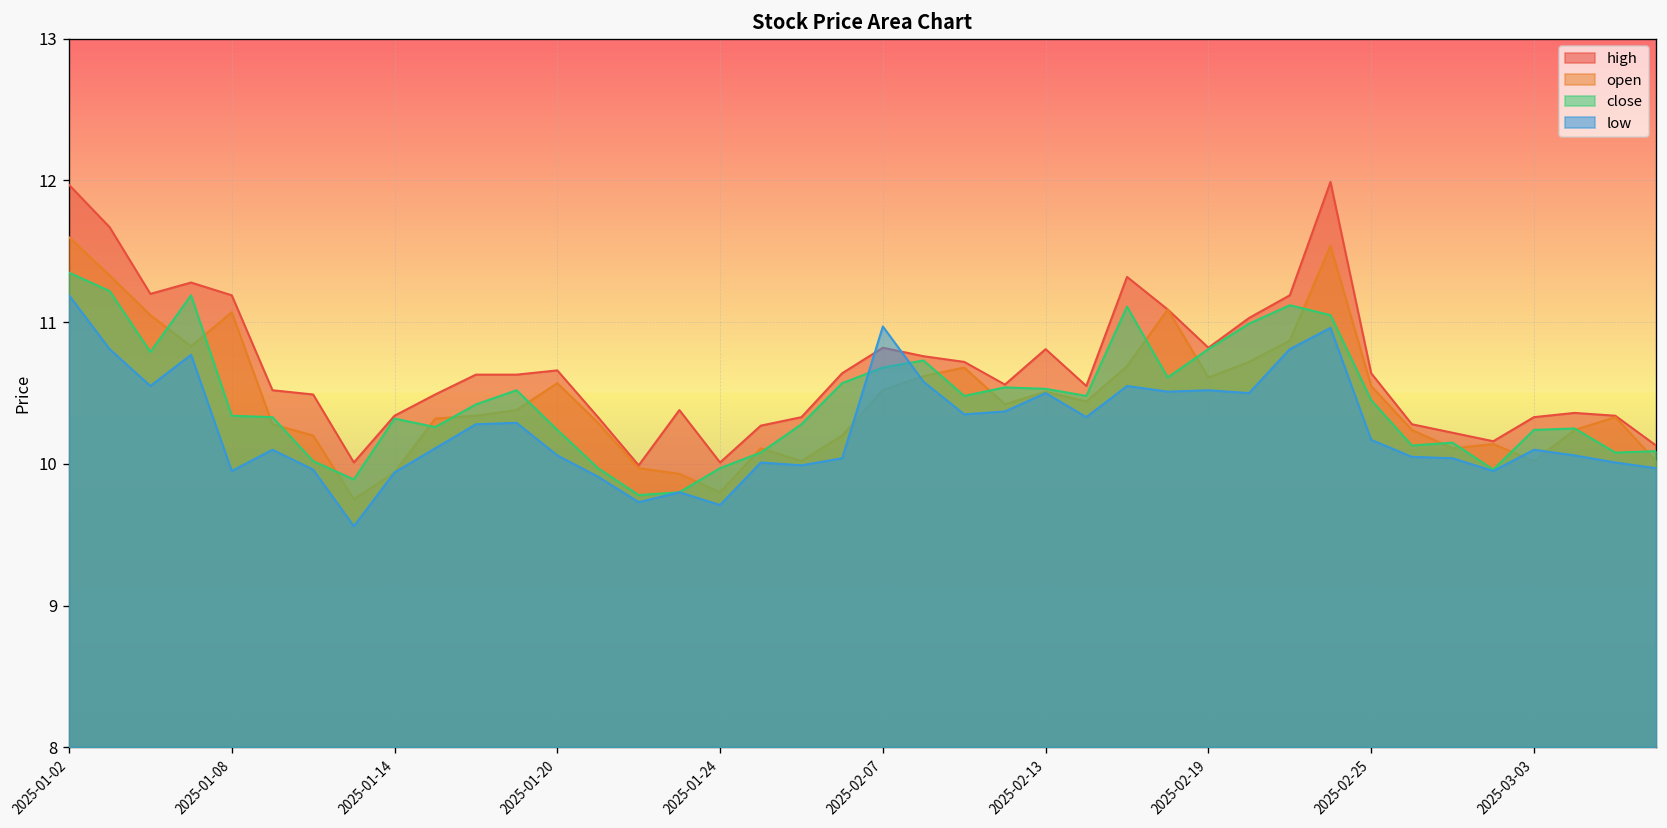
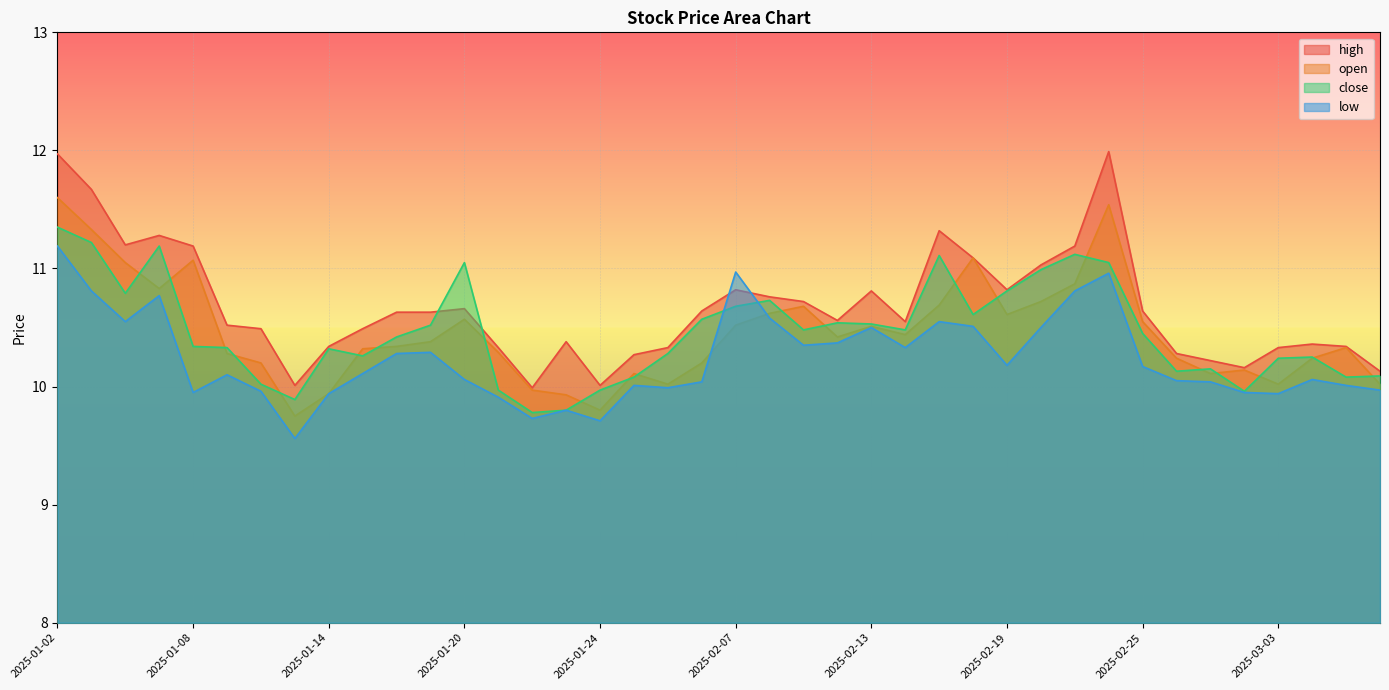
close, 2025-01-20: 10.24 -> 11.05
low, 2025-02-19: 10.52 -> 10.18
low, 2025-03-03: 10.10 -> 9.94
